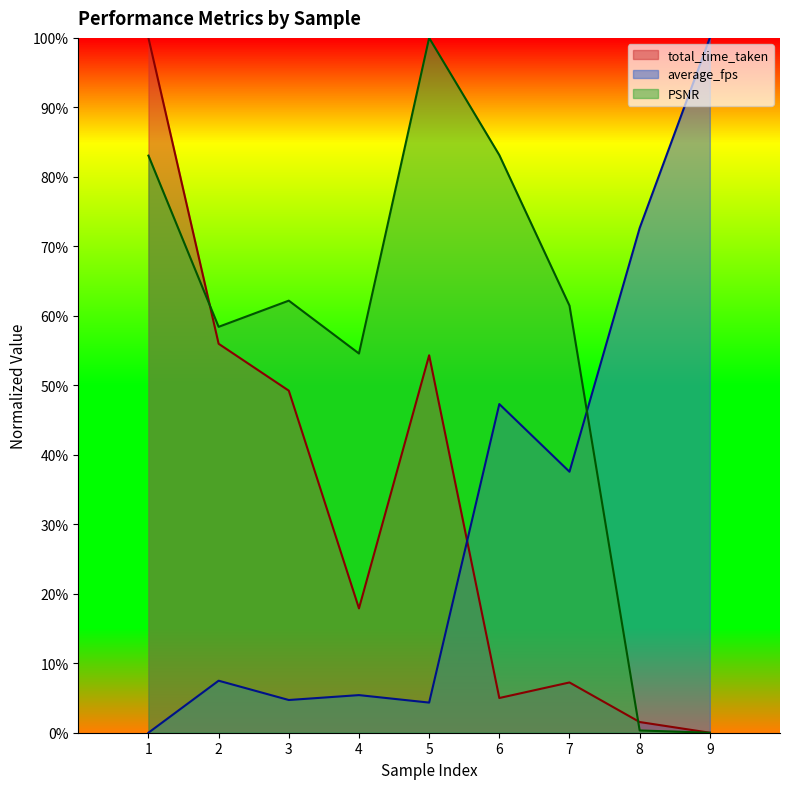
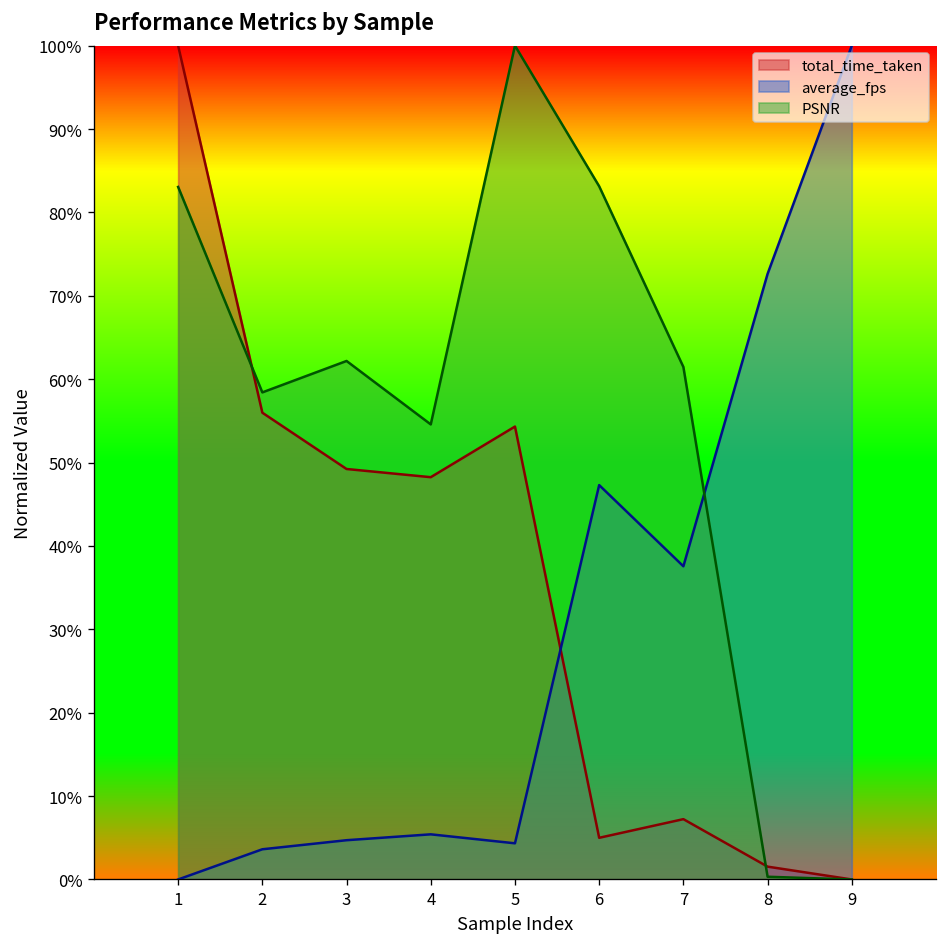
average_fps, 2: 7% -> 4%
total_time_taken, 4: 18% -> 48%
